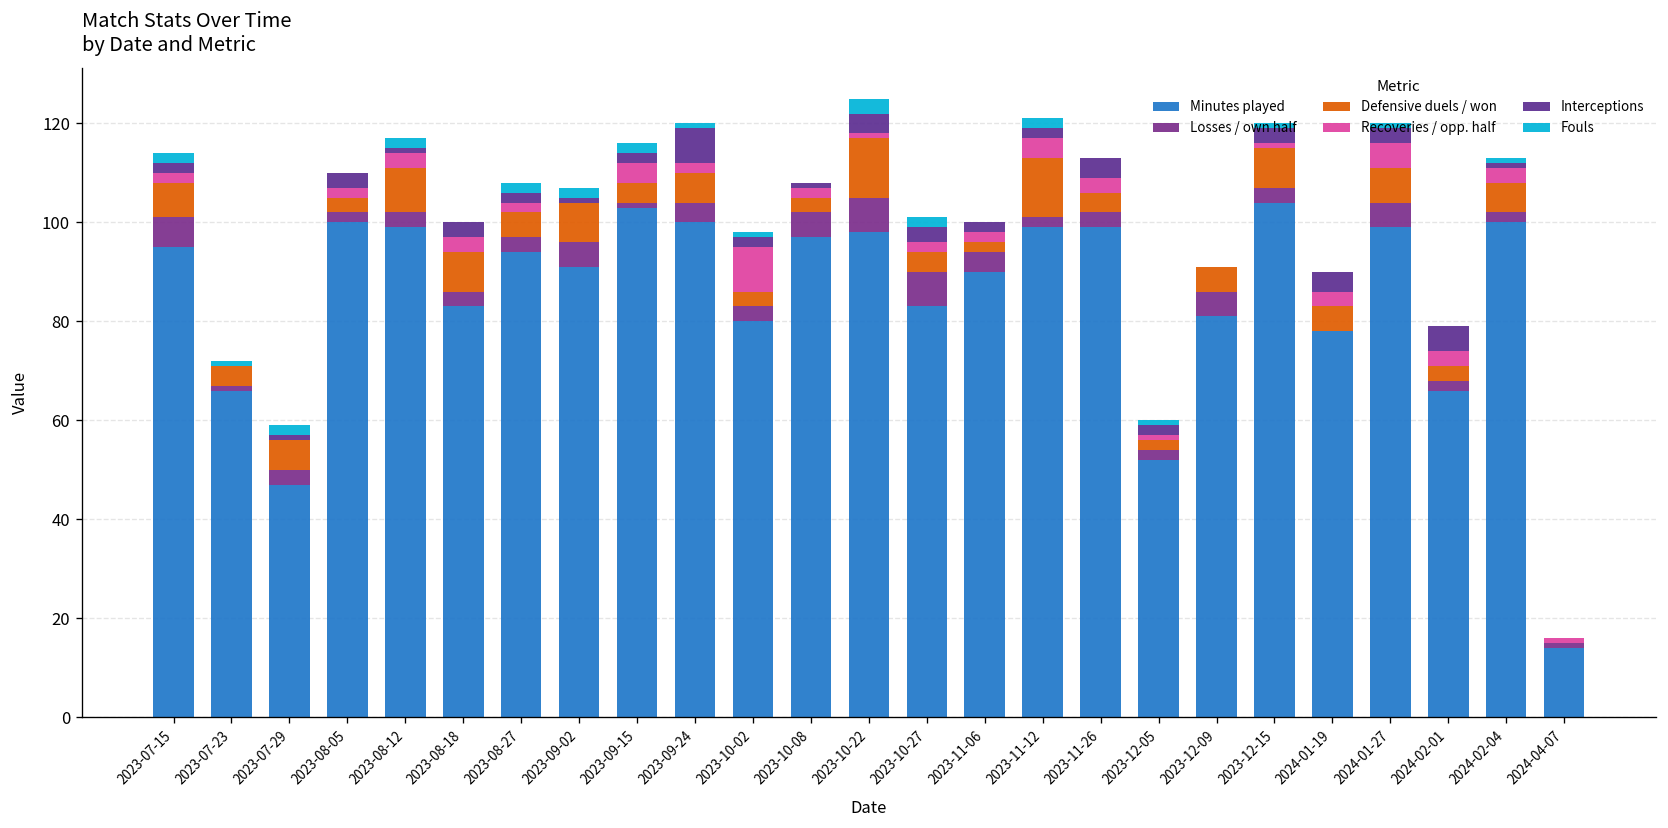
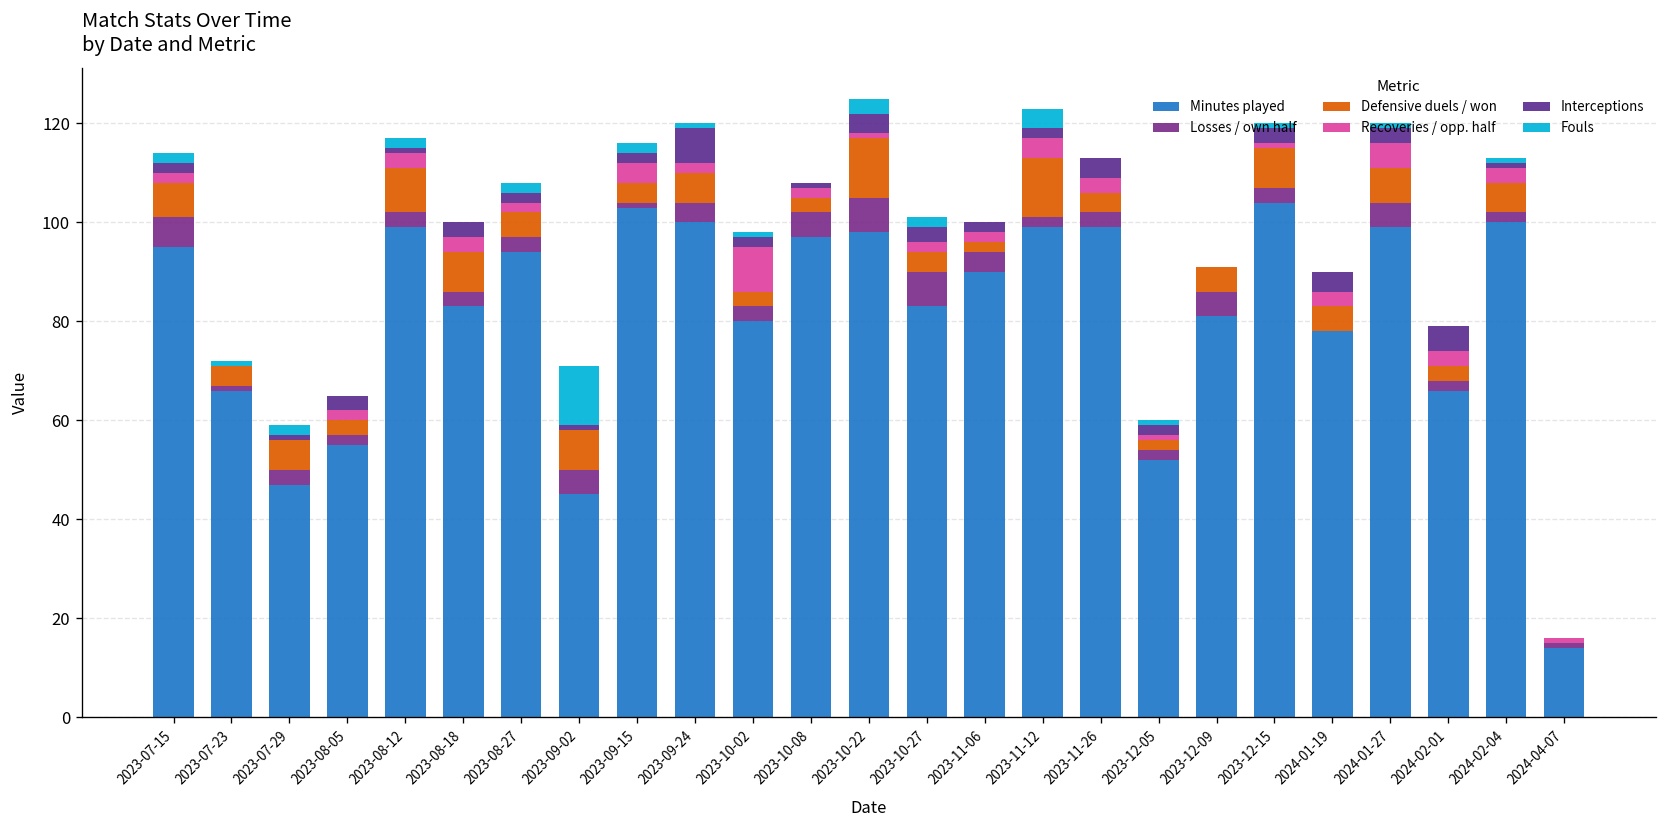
Minutes played, 2023-08-05: 100 -> 55
Minutes played, 2023-09-02: 91 -> 45
Fouls, 2023-09-02: 2 -> 12
Fouls, 2023-11-12: 2 -> 4
